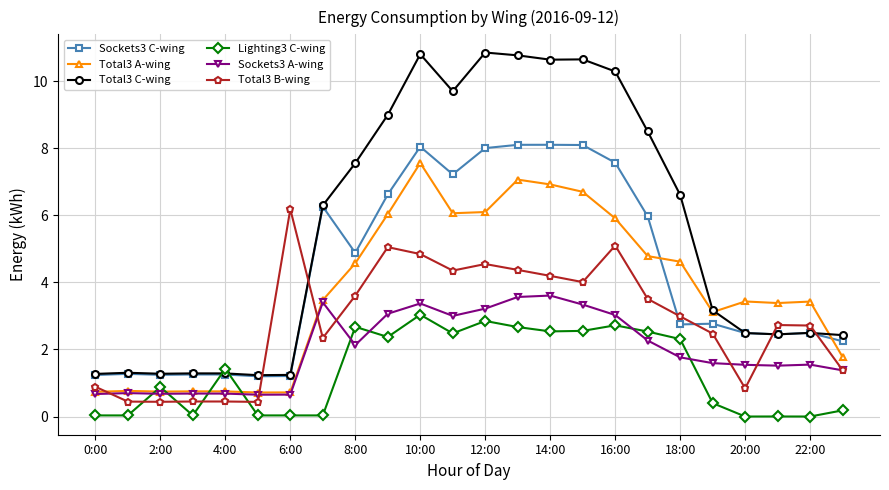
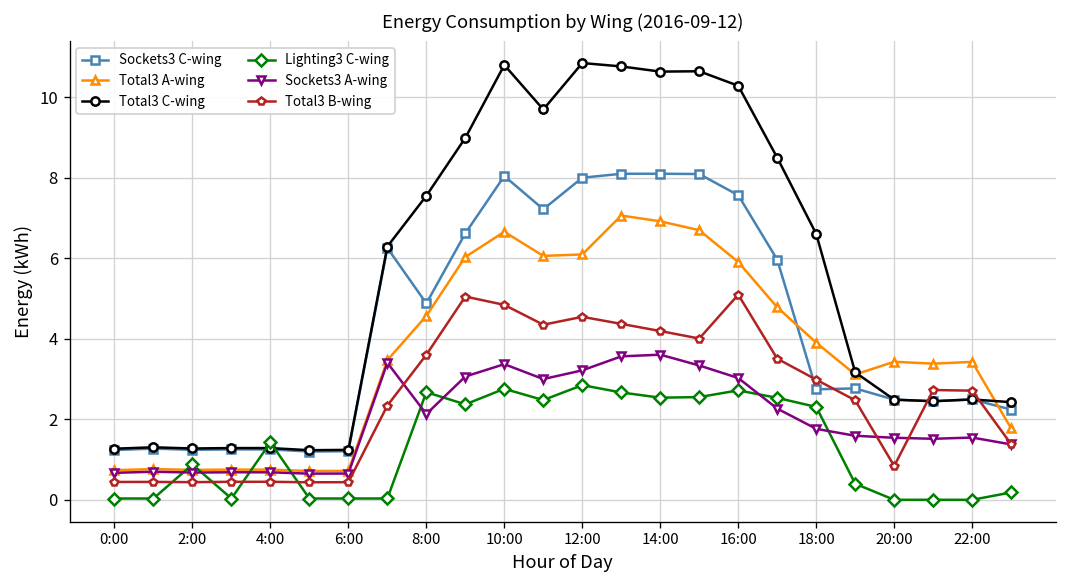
Total3 B-wing, 0:00: 0.9 -> 0.4
Total3 B-wing, 6:00: 6.2 -> 0.4
Total3 A-wing, 10:00: 7.6 -> 6.7
Lighting3 C-wing, 10:00: 3.0 -> 2.8
Total3 A-wing, 18:00: 4.6 -> 3.9
